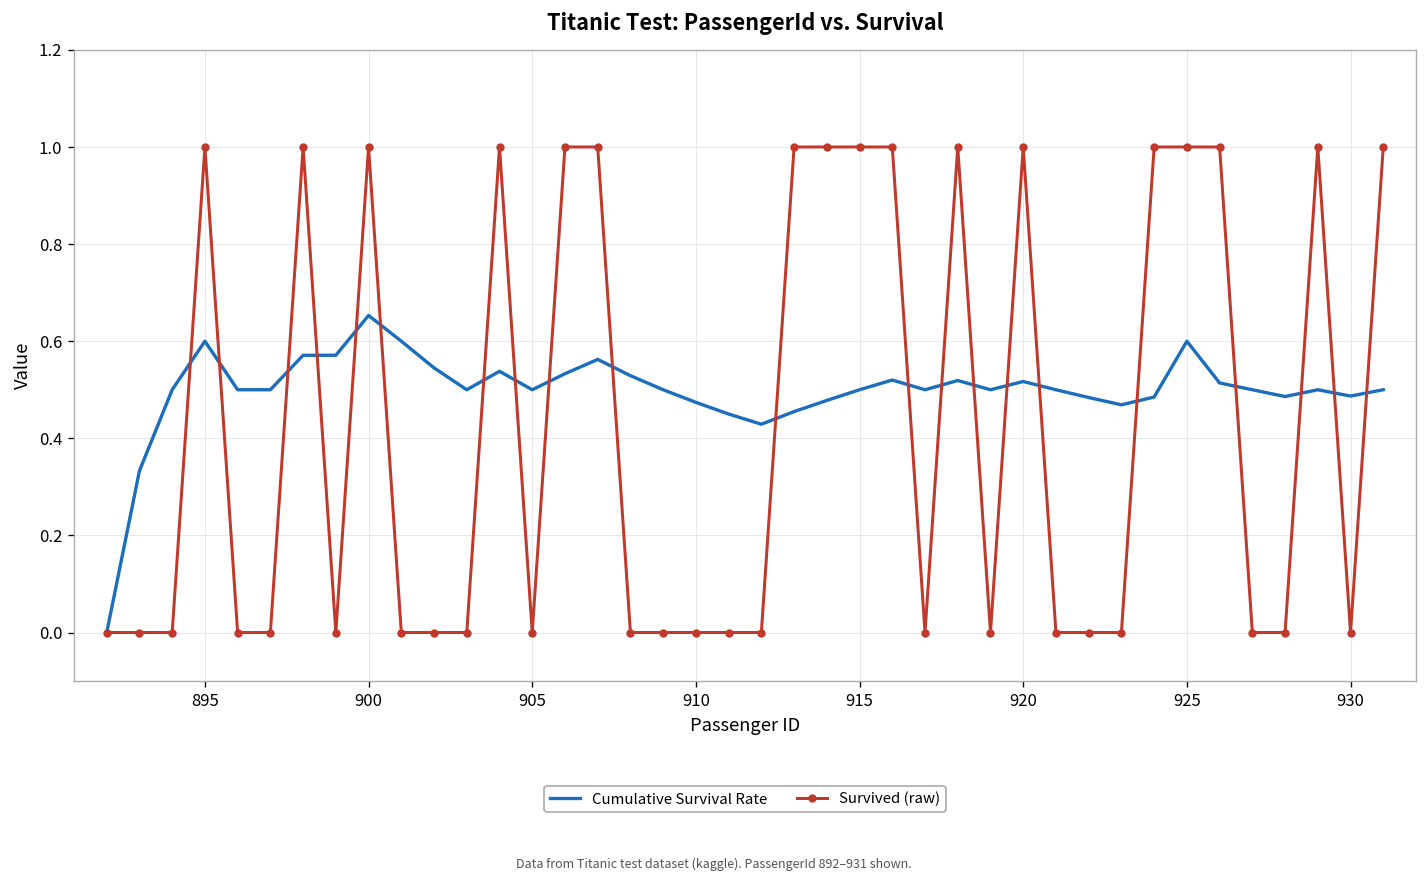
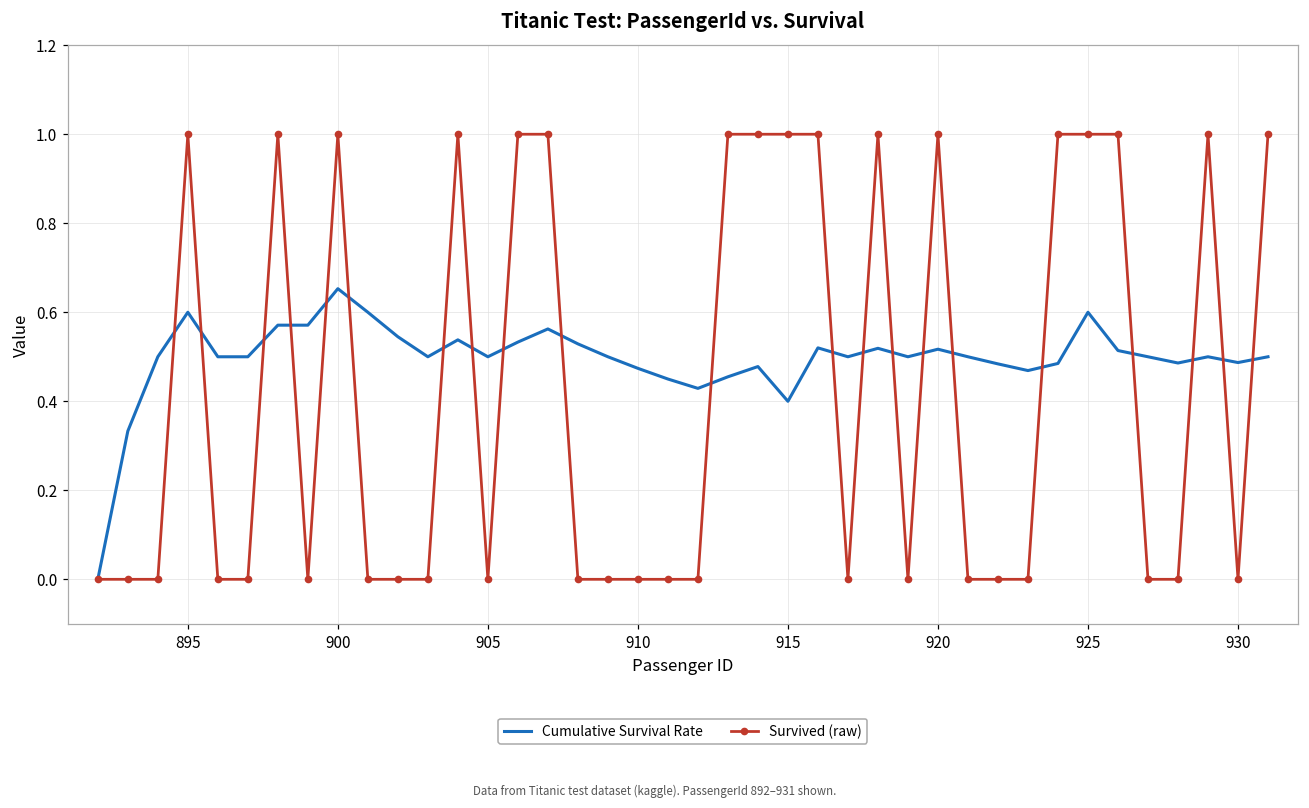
Cumulative Survival Rate, 915: 0.5 -> 0.4
